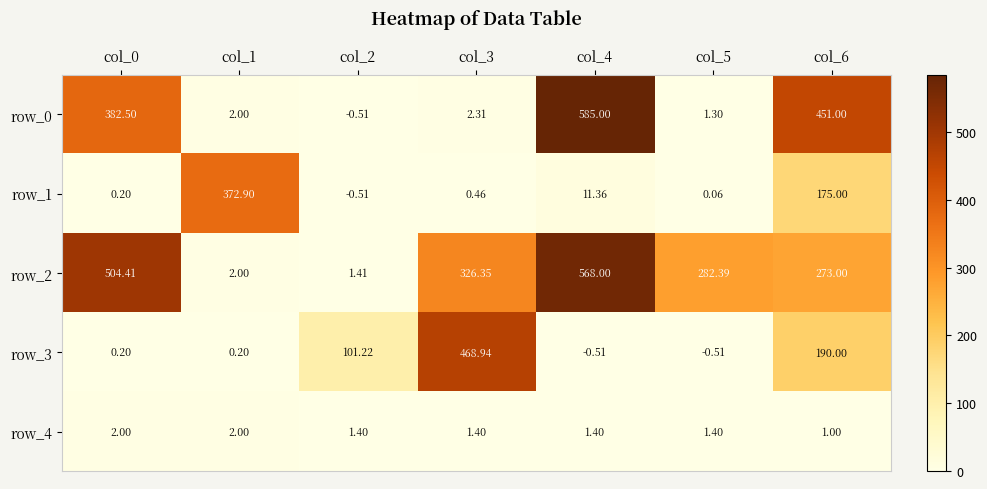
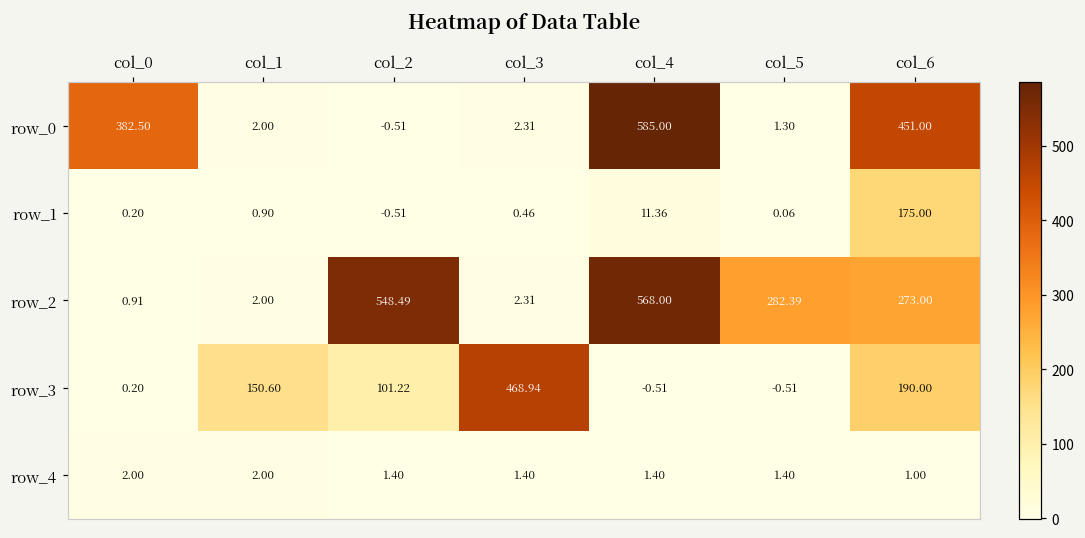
row_1, col_1: 372.90 -> 0.90
row_2, col_0: 504.41 -> 0.91
row_2, col_2: 1.41 -> 548.49
row_2, col_3: 326.35 -> 2.31
row_3, col_1: 0.20 -> 150.60
